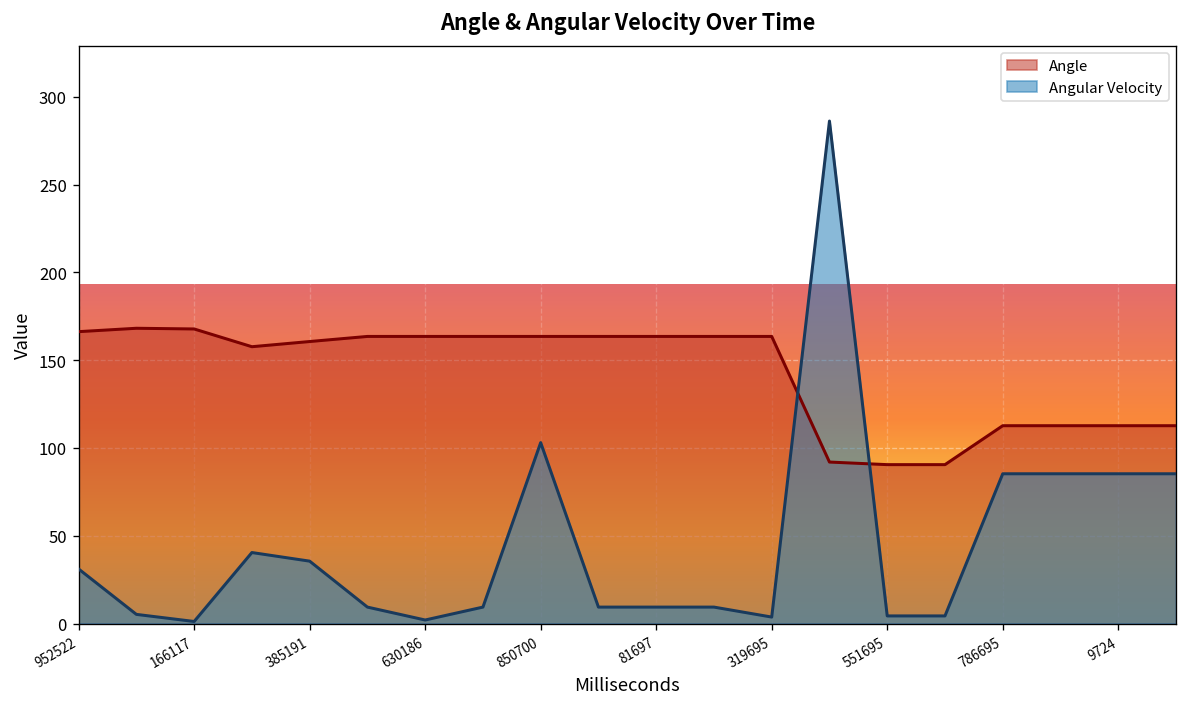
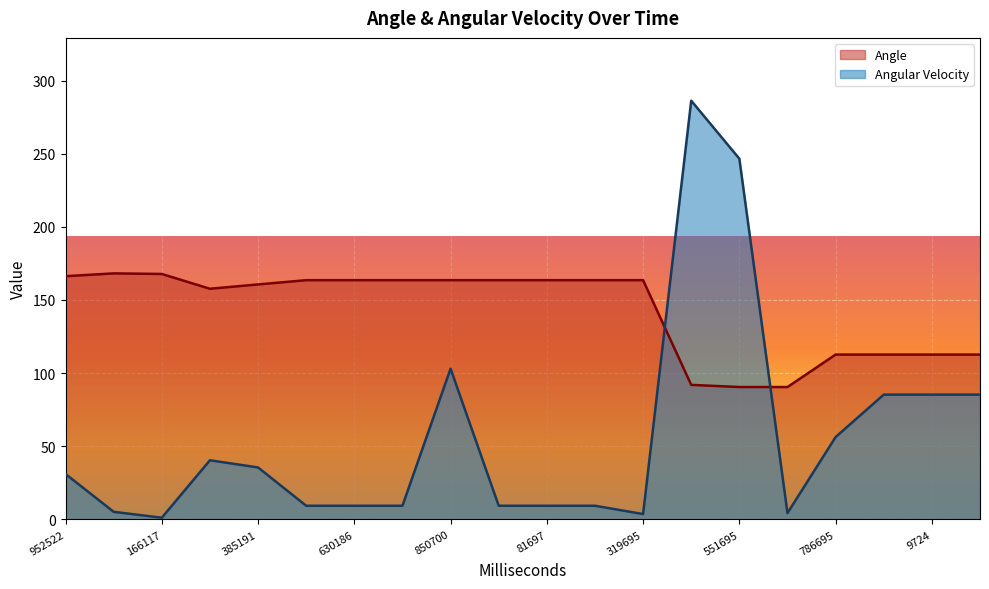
Angular Velocity, 630186: 2 -> 9
Angular Velocity, 551695: 4 -> 247
Angular Velocity, 786695: 85 -> 56
